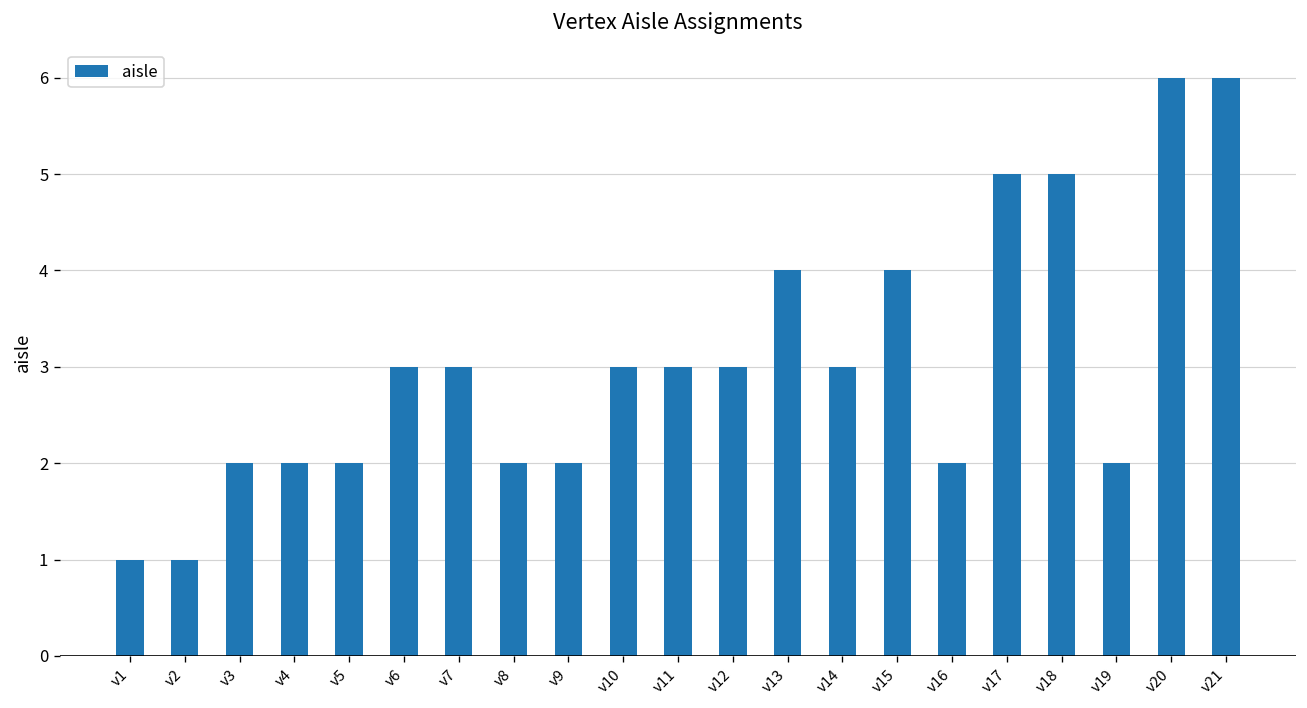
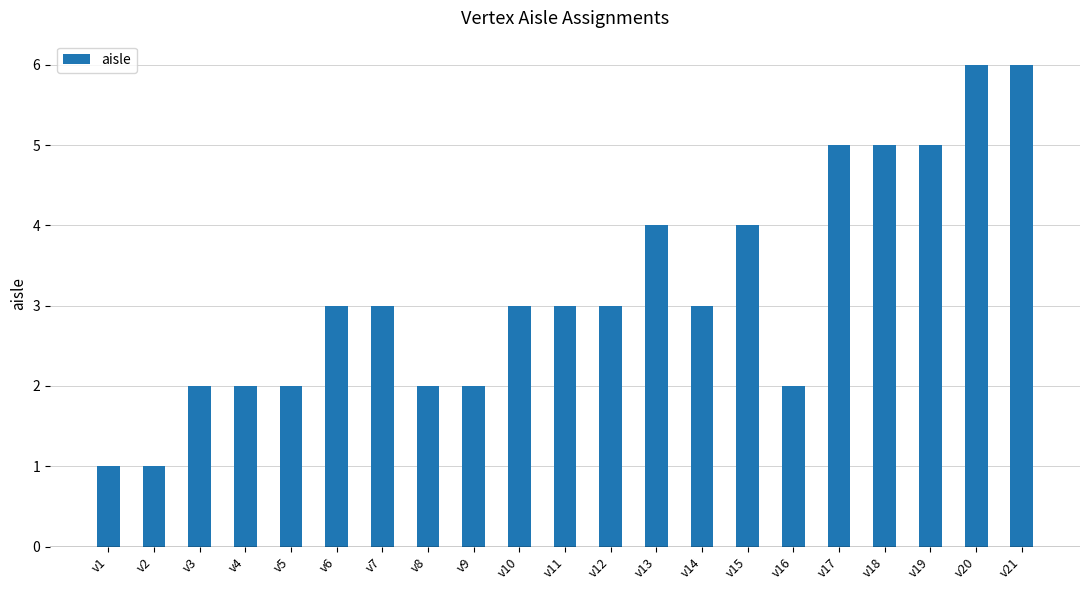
v19: 2 -> 5
